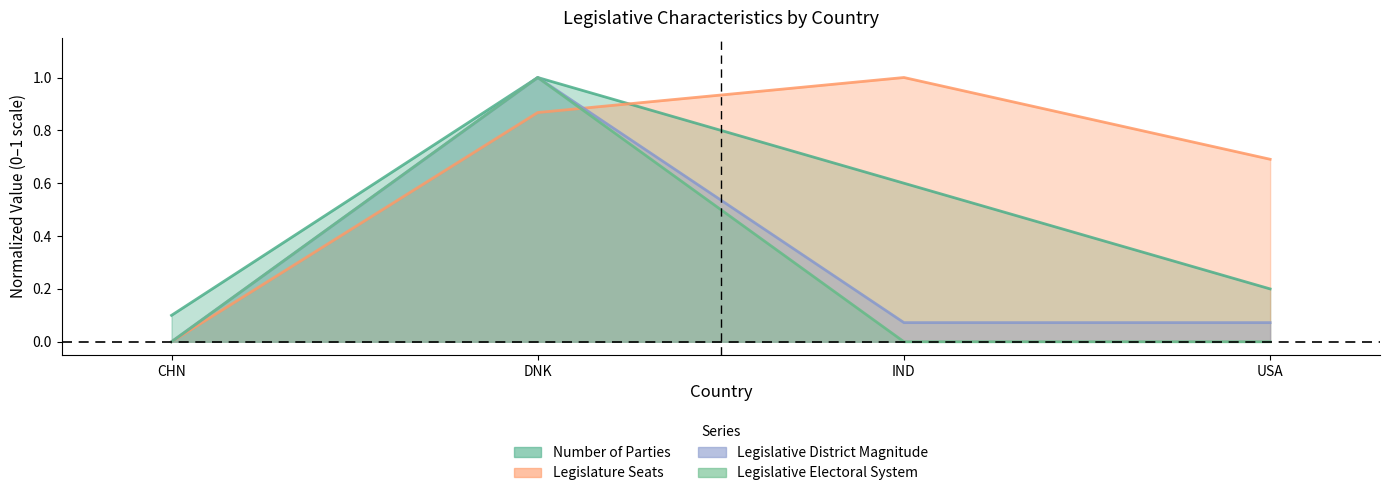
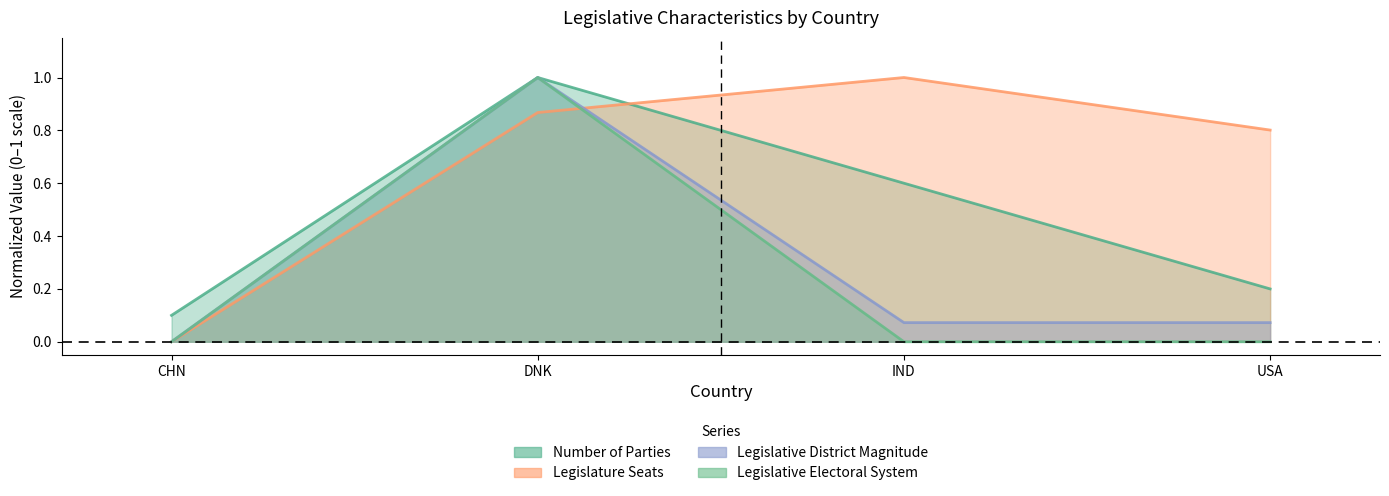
Legislature Seats, USA: 0.69 -> 0.80
